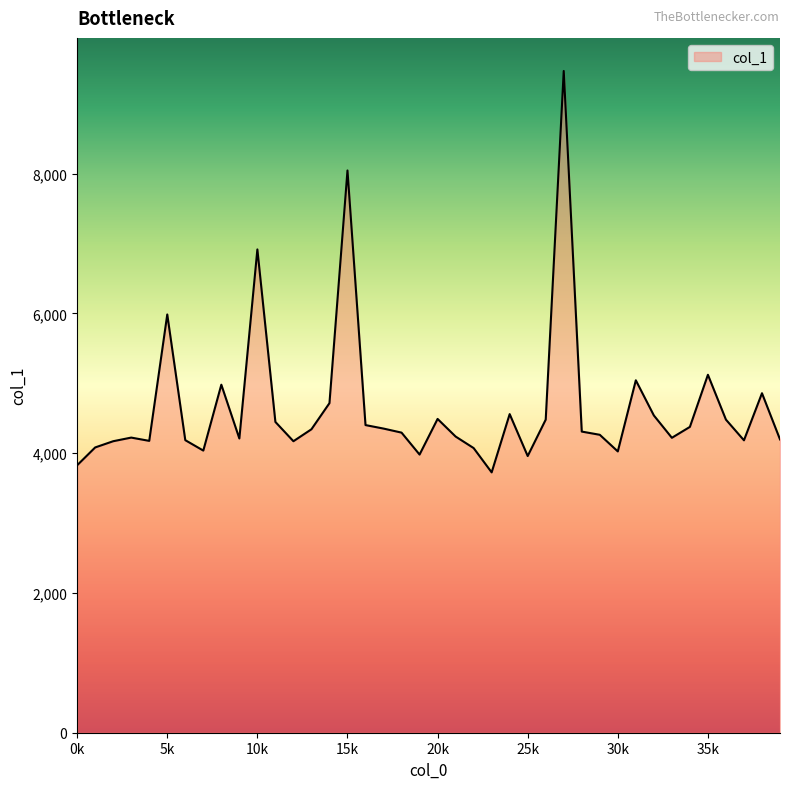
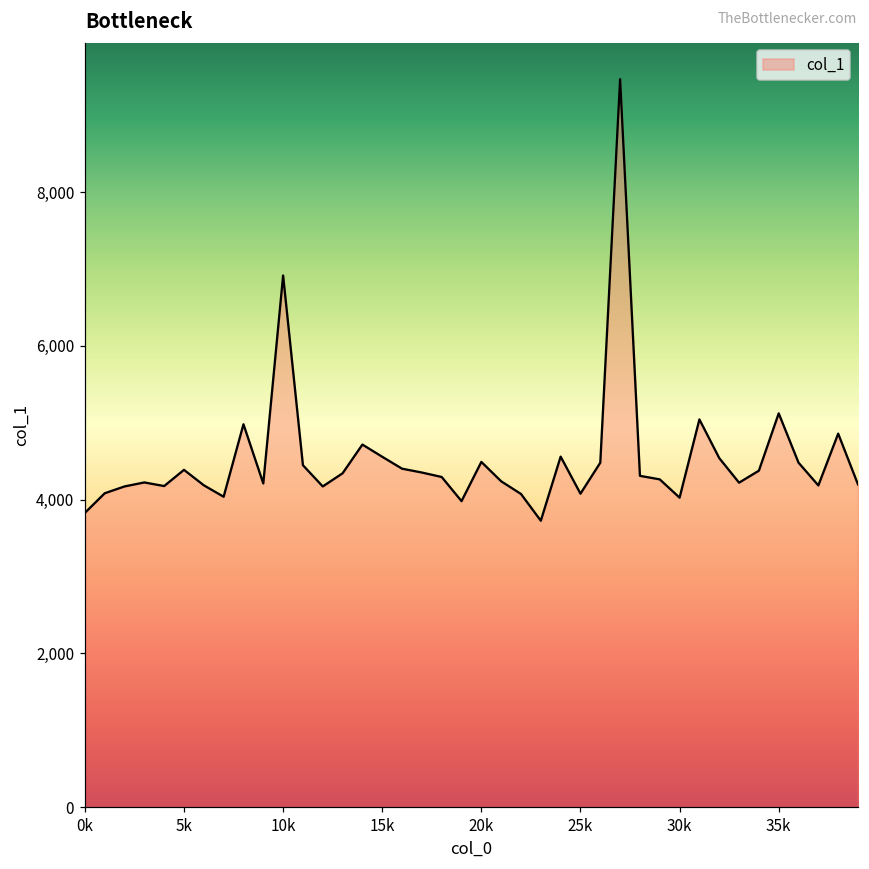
5k: 6,000 -> 4,400
15k: 8,000 -> 4,600
25k: 4,000 -> 4,100
